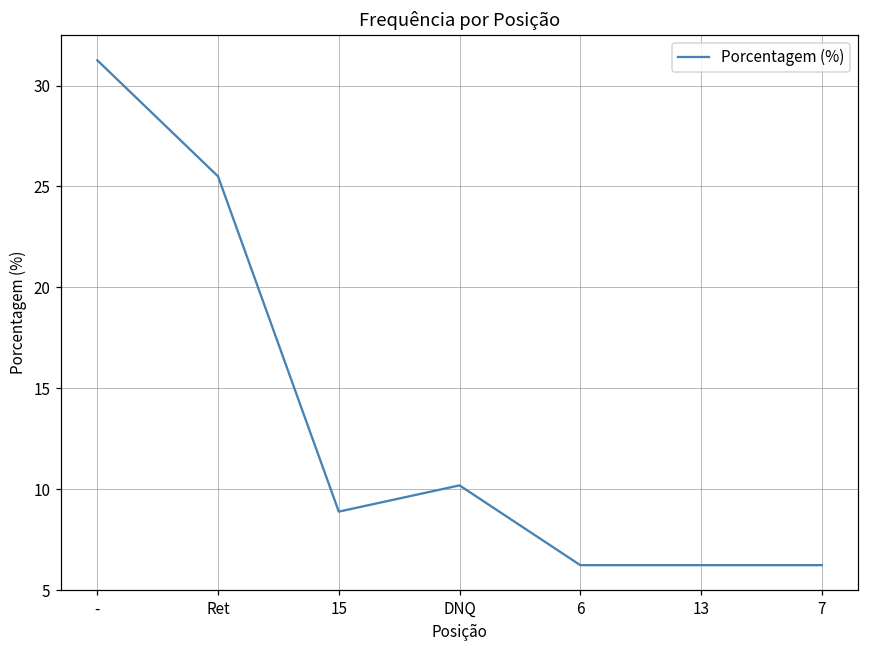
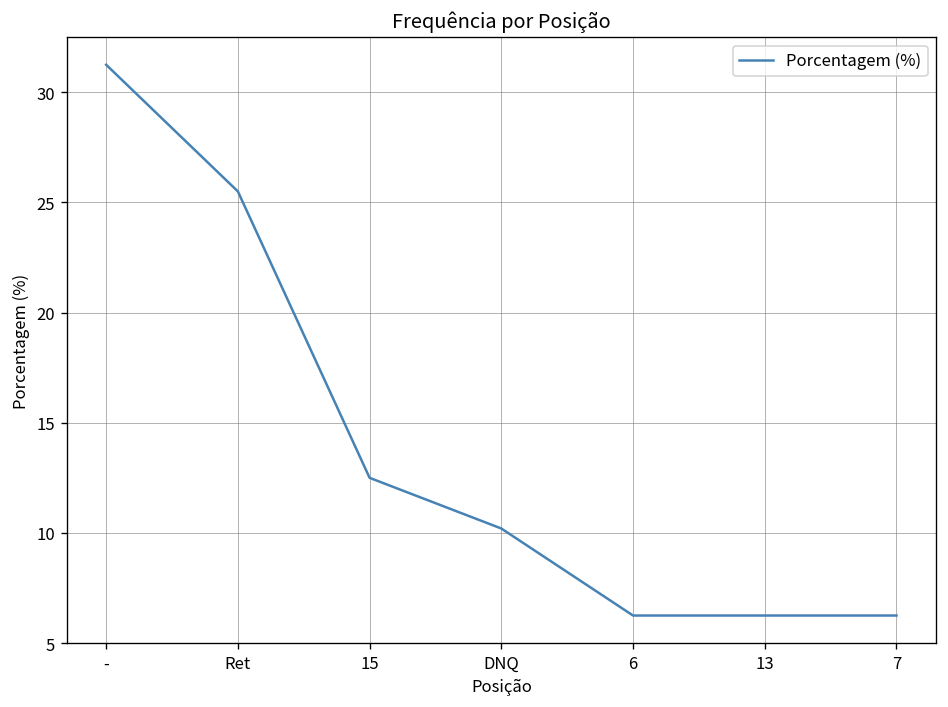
15: 8.9 -> 12.5
